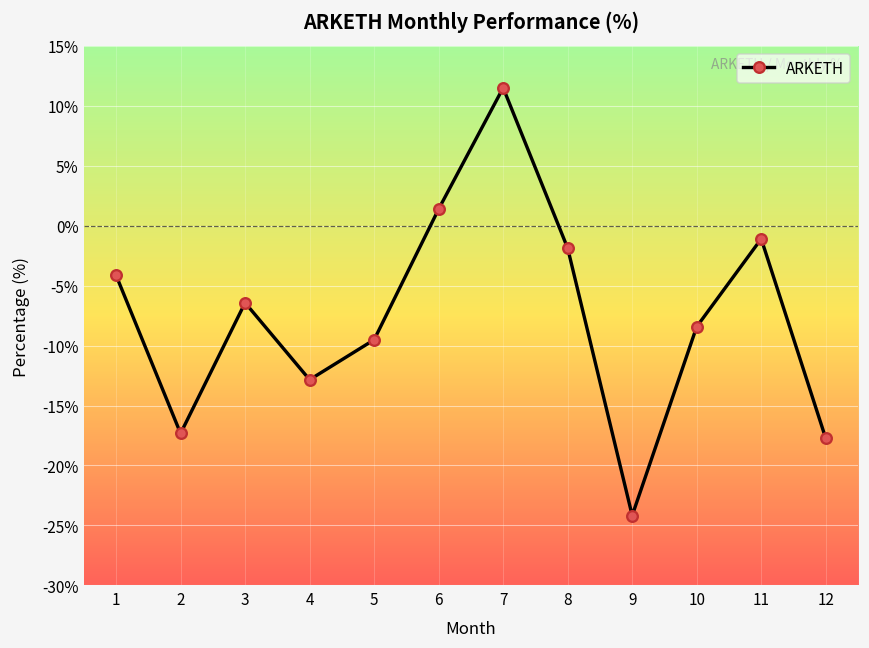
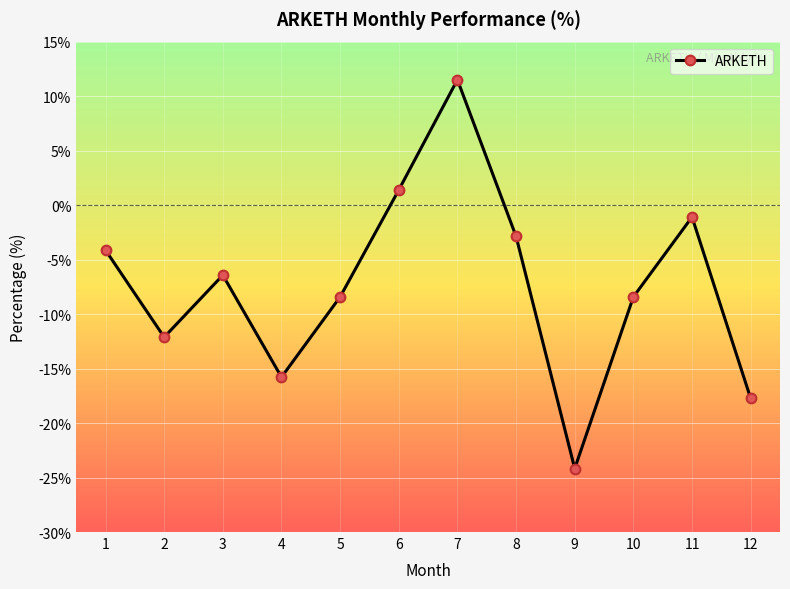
2: -17.3% -> -12.1%
4: -12.8% -> -15.8%
5: -9.5% -> -8.4%
8: -1.9% -> -2.9%
